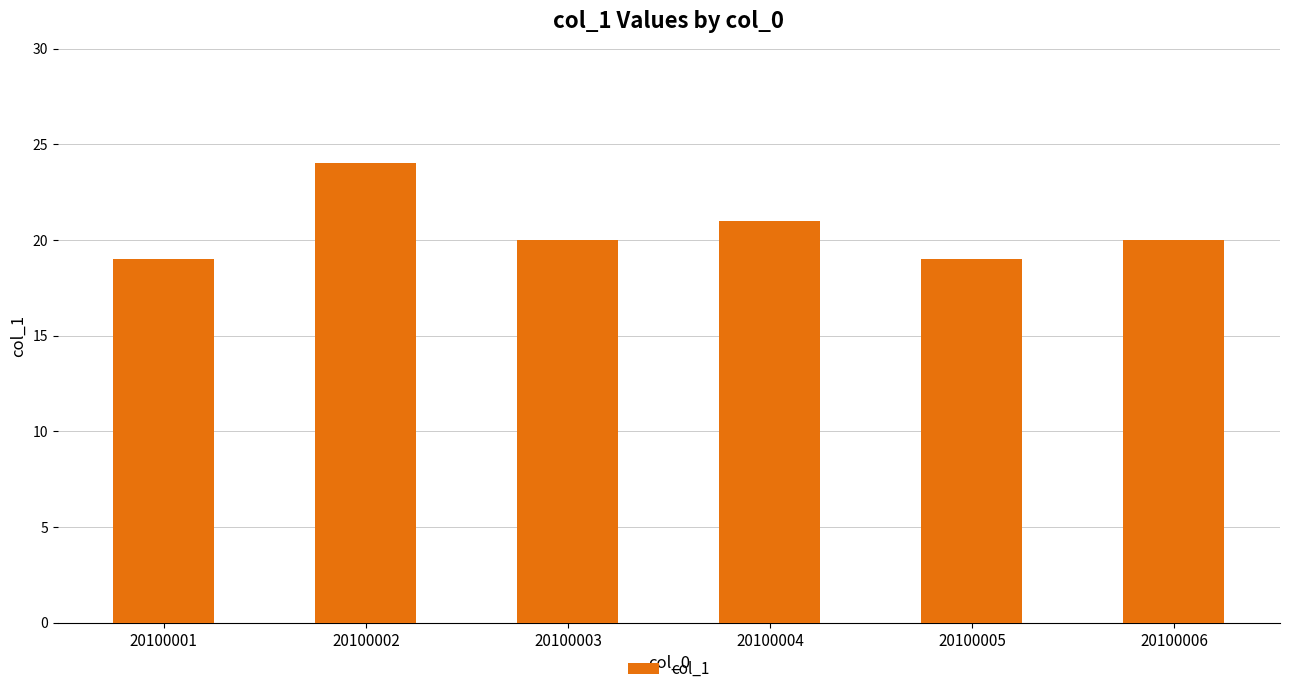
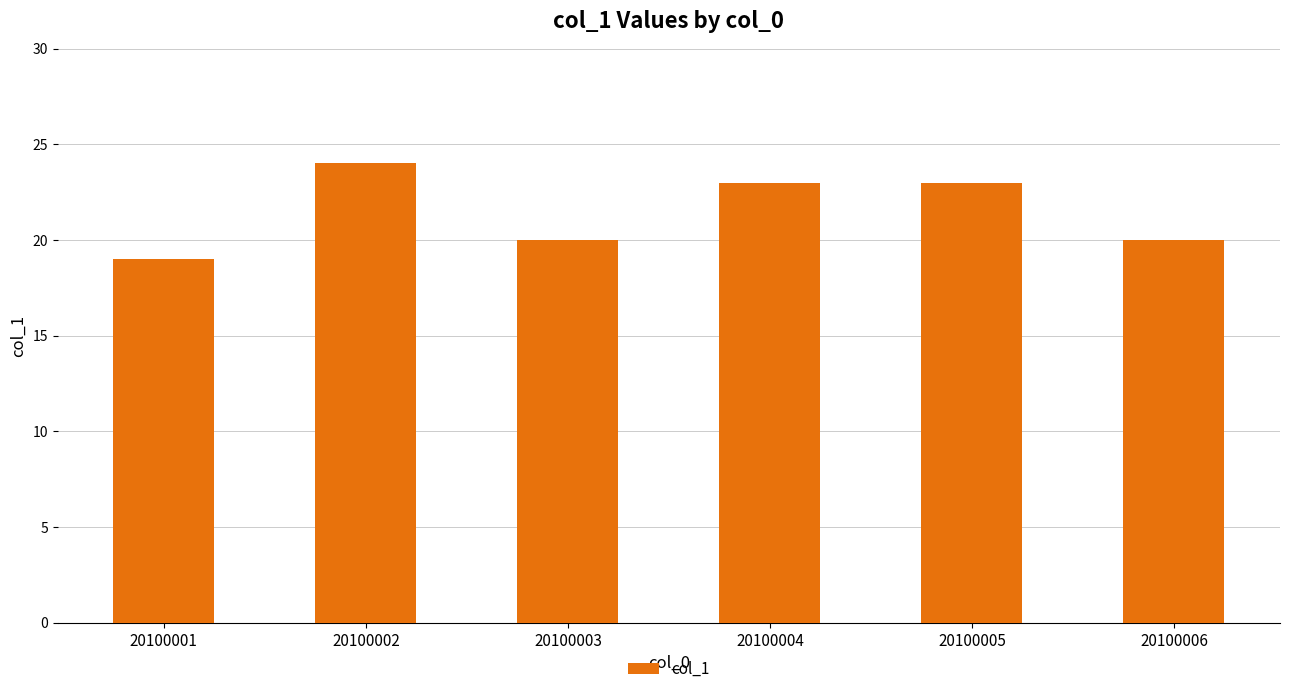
20100004: 21 -> 23
20100005: 19 -> 23
